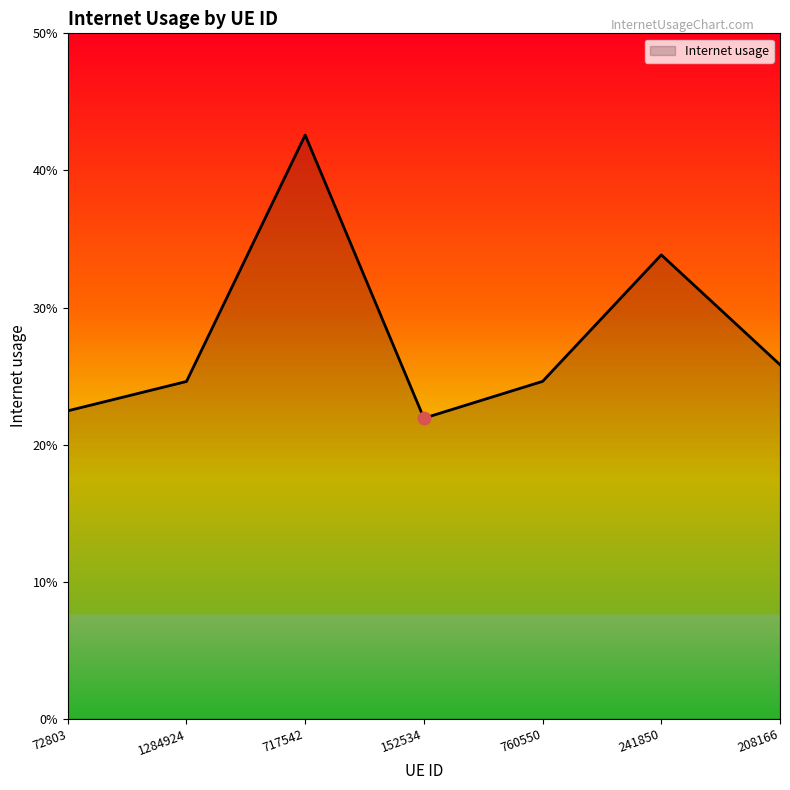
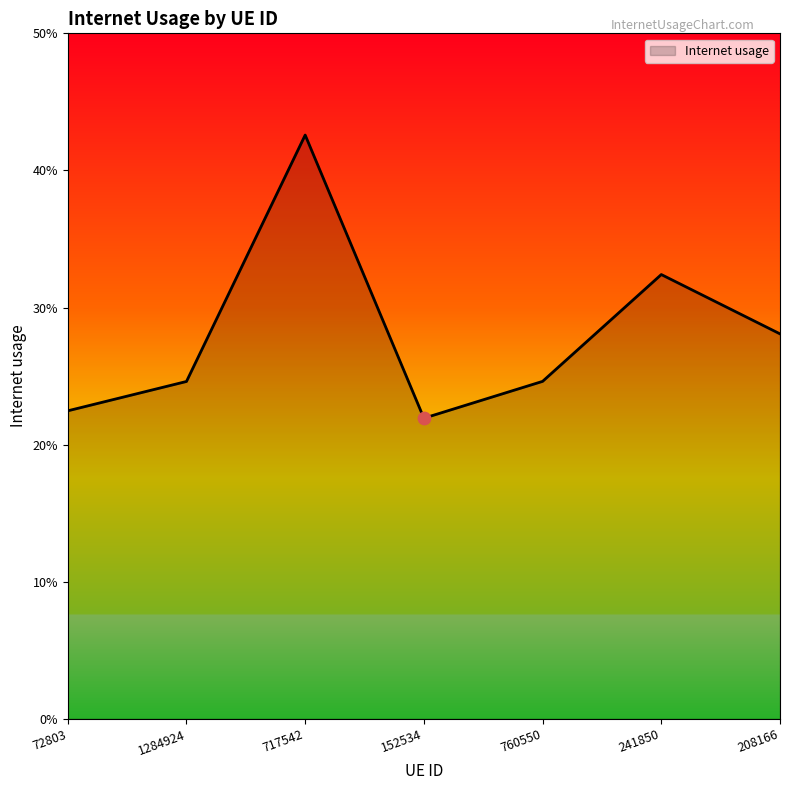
Internet usage, 241850: 33.8% -> 32.4%
Internet usage, 208166: 25.8% -> 28.1%
